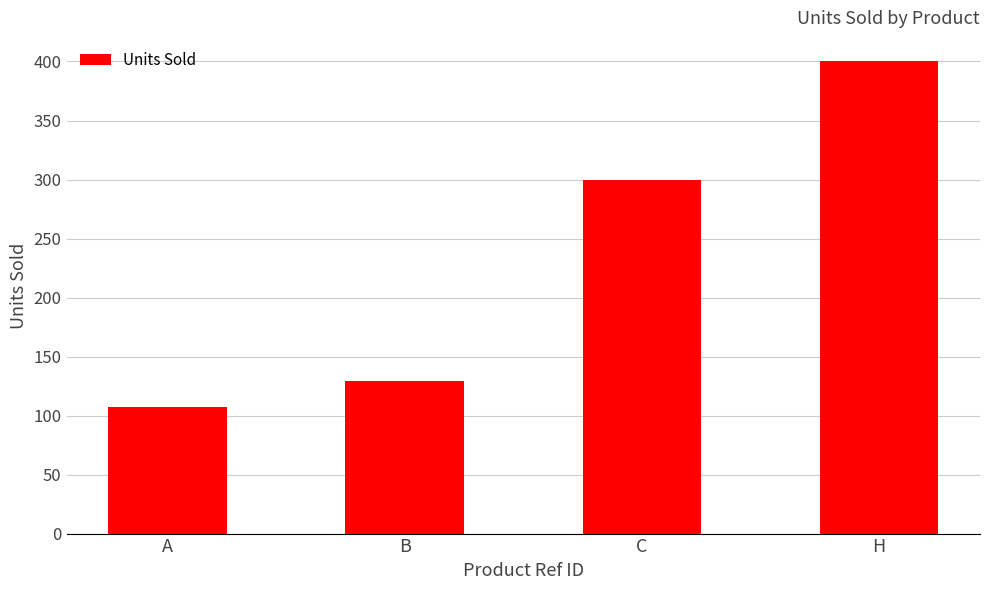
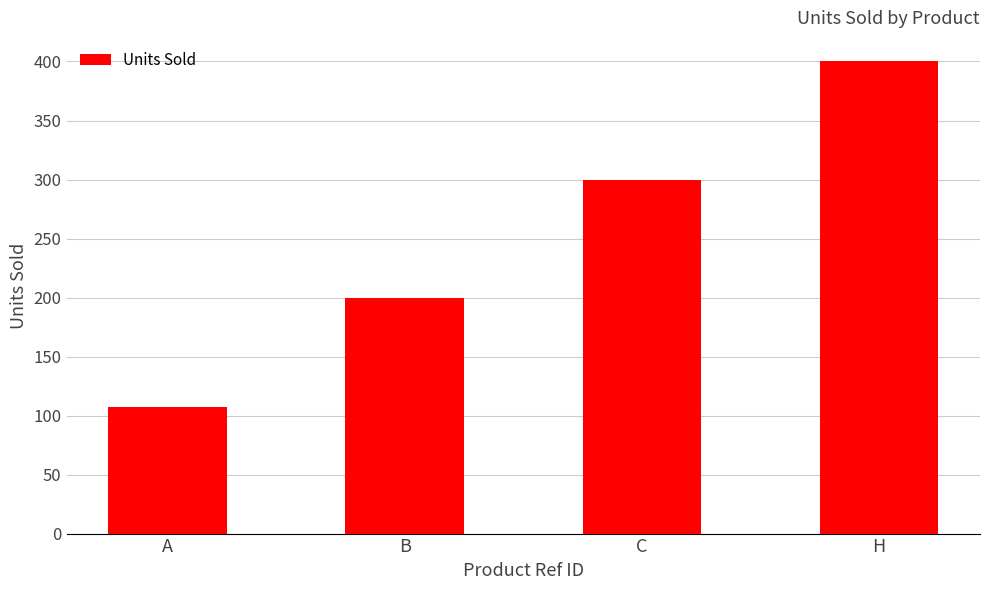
B: 129 -> 200
